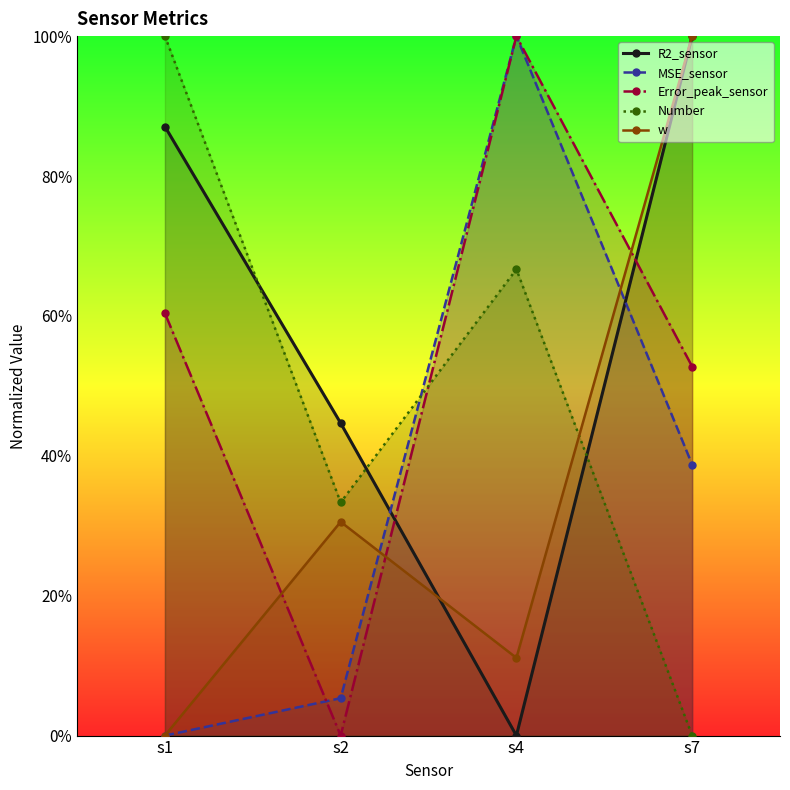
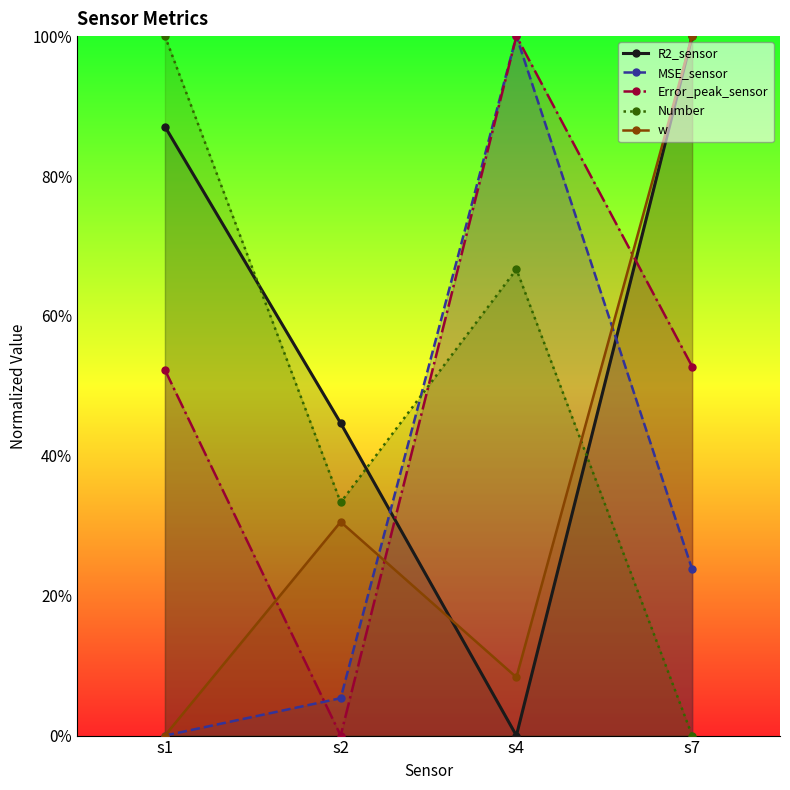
Error_peak_sensor, s1: 60% -> 52%
w, s4: 11% -> 8%
MSE_sensor, s7: 39% -> 24%
